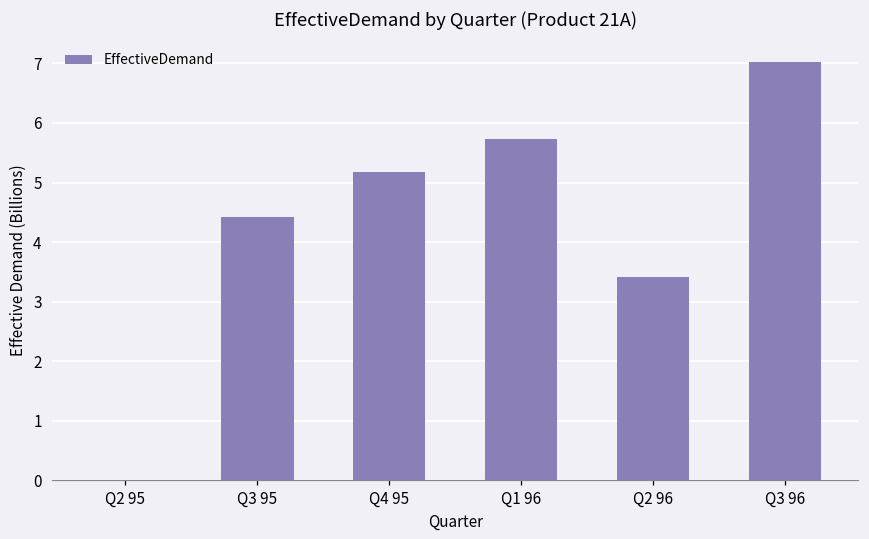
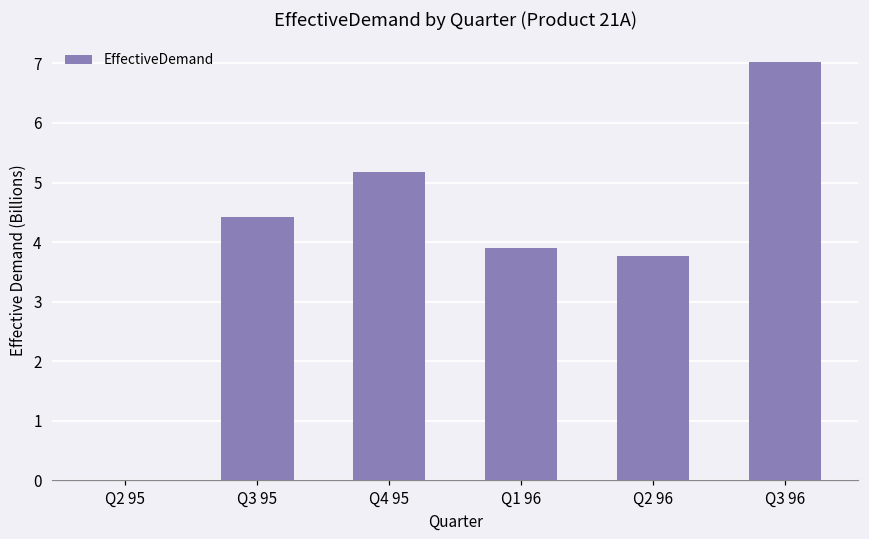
Q1 96: 5.7 -> 3.9
Q2 96: 3.4 -> 3.8
